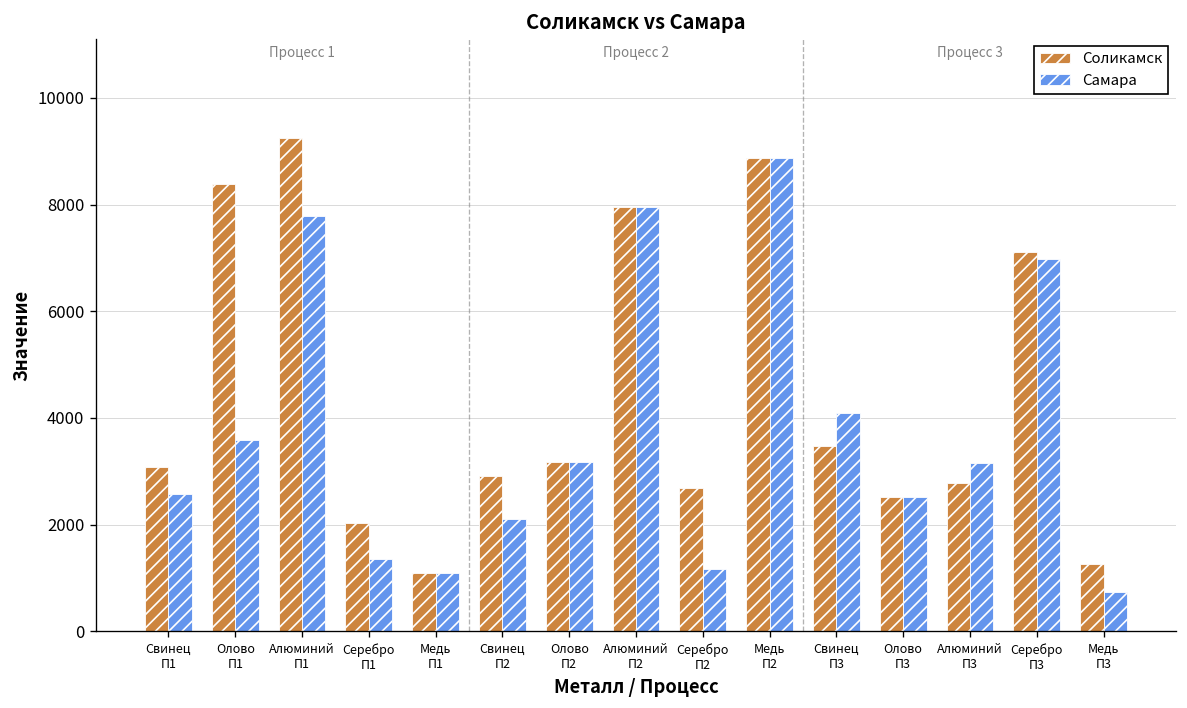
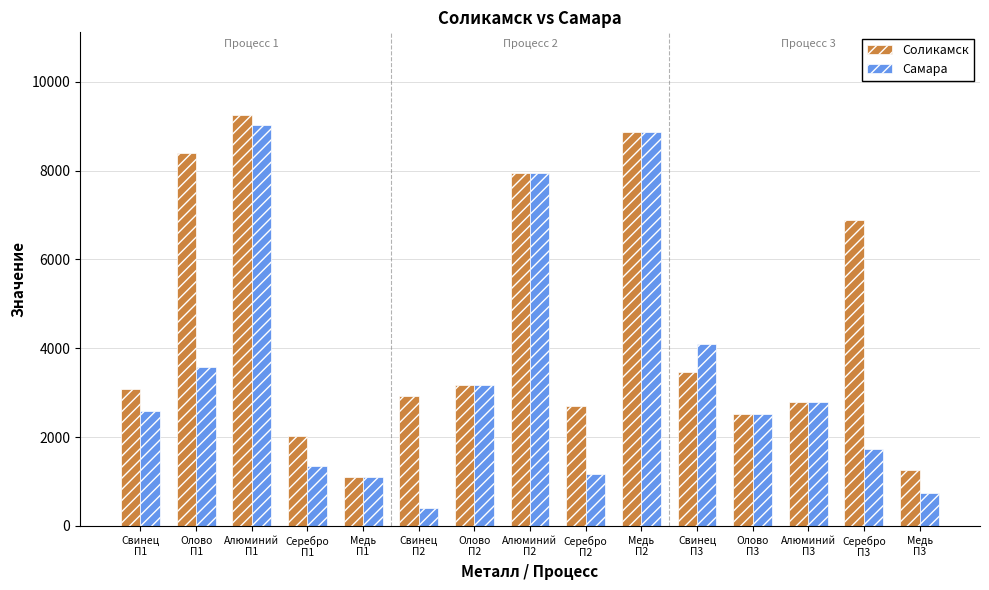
Самара, Алюминий П1: 7800 -> 9000
Самара, Свинец П2: 2100 -> 400
Самара, Алюминий П3: 3200 -> 2800
Соликамск, Серебро П3: 7100 -> 6900
Самара, Серебро П3: 7000 -> 1700
